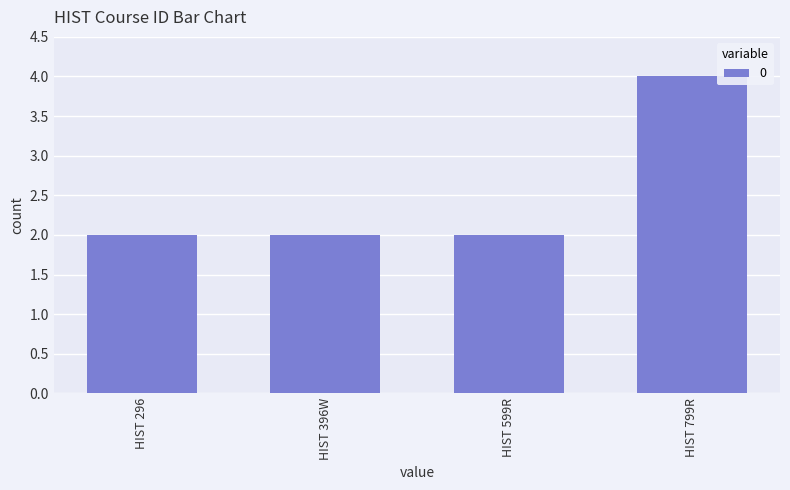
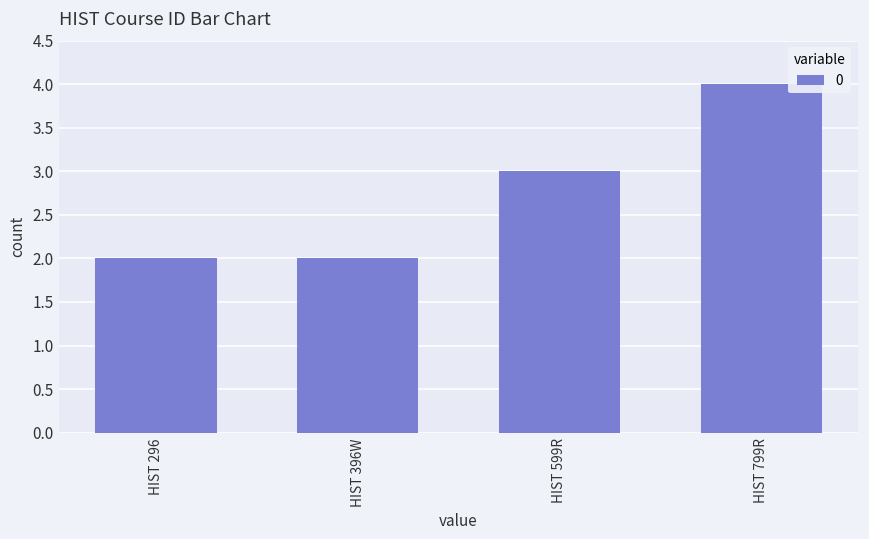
HIST 599R: 2 -> 3
